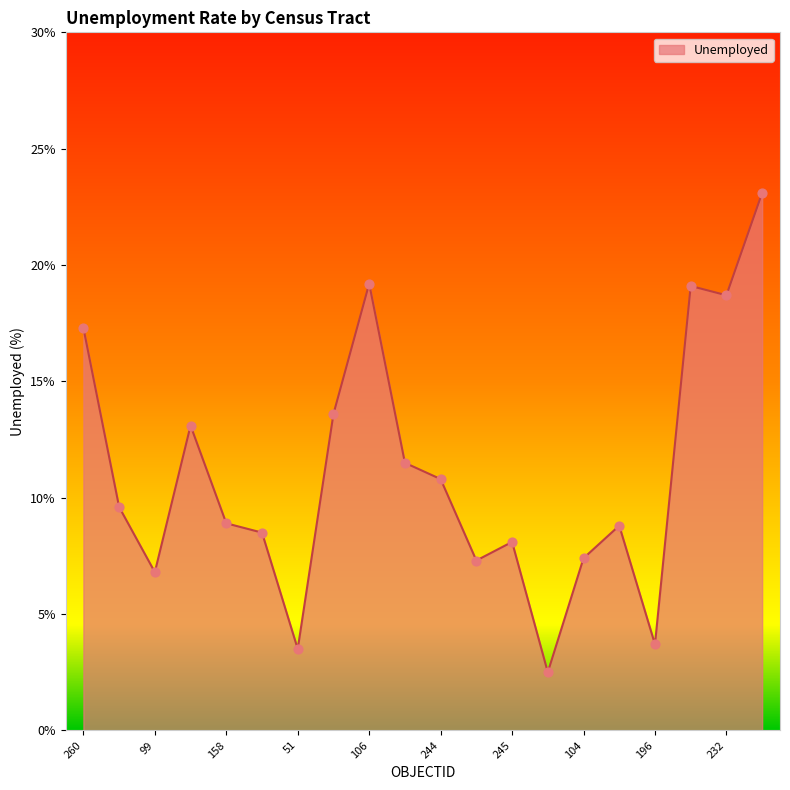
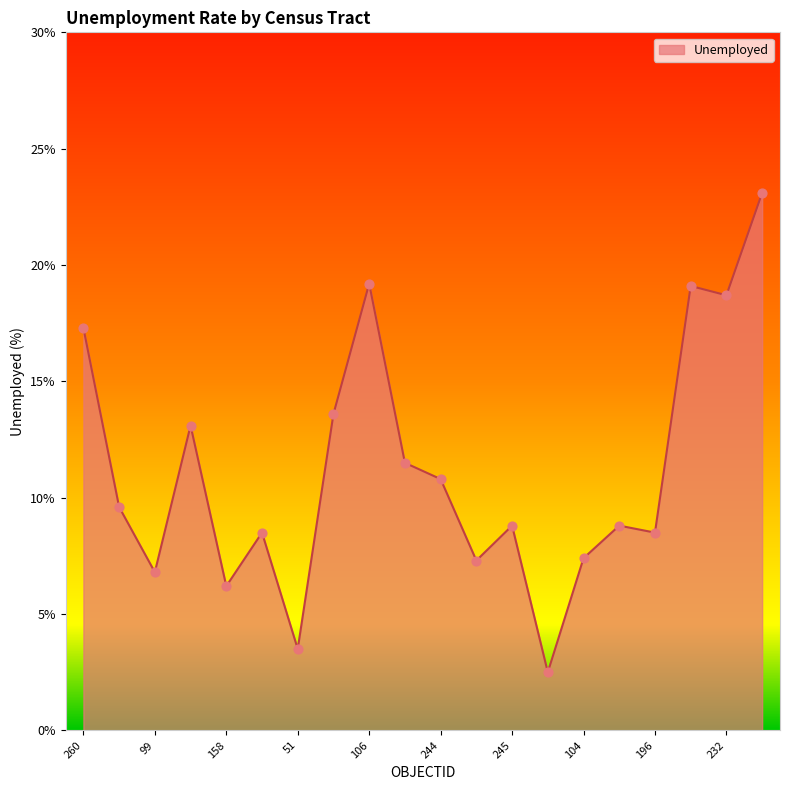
158: 8.9% -> 6.2%
245: 8.1% -> 8.8%
196: 3.7% -> 8.5%
